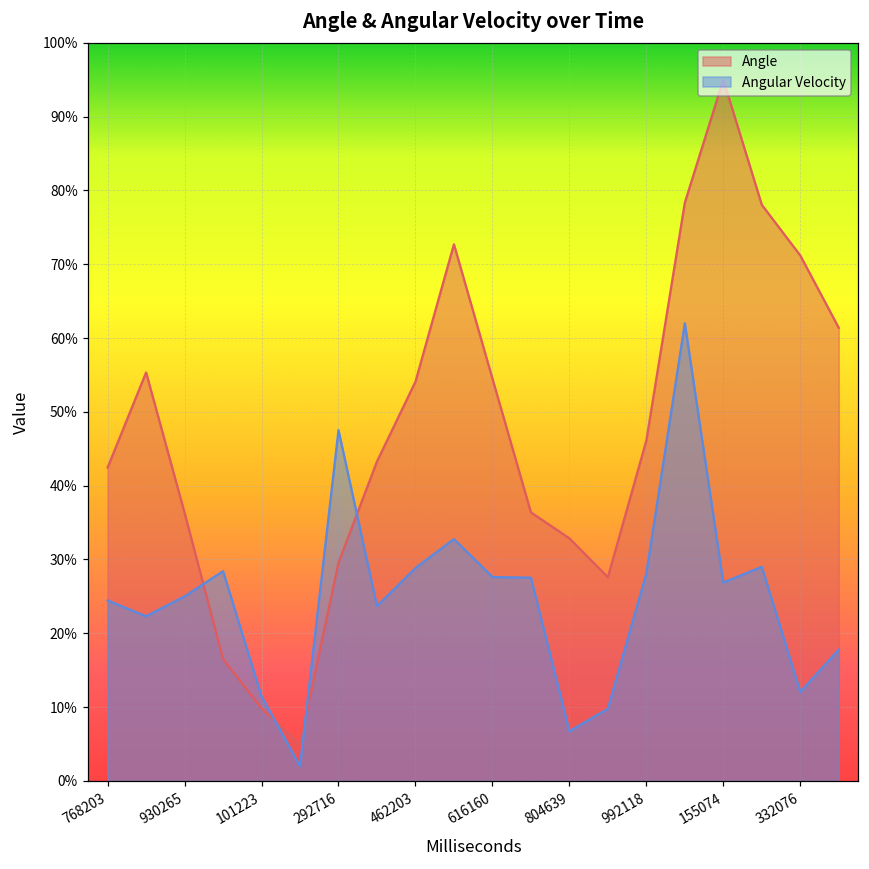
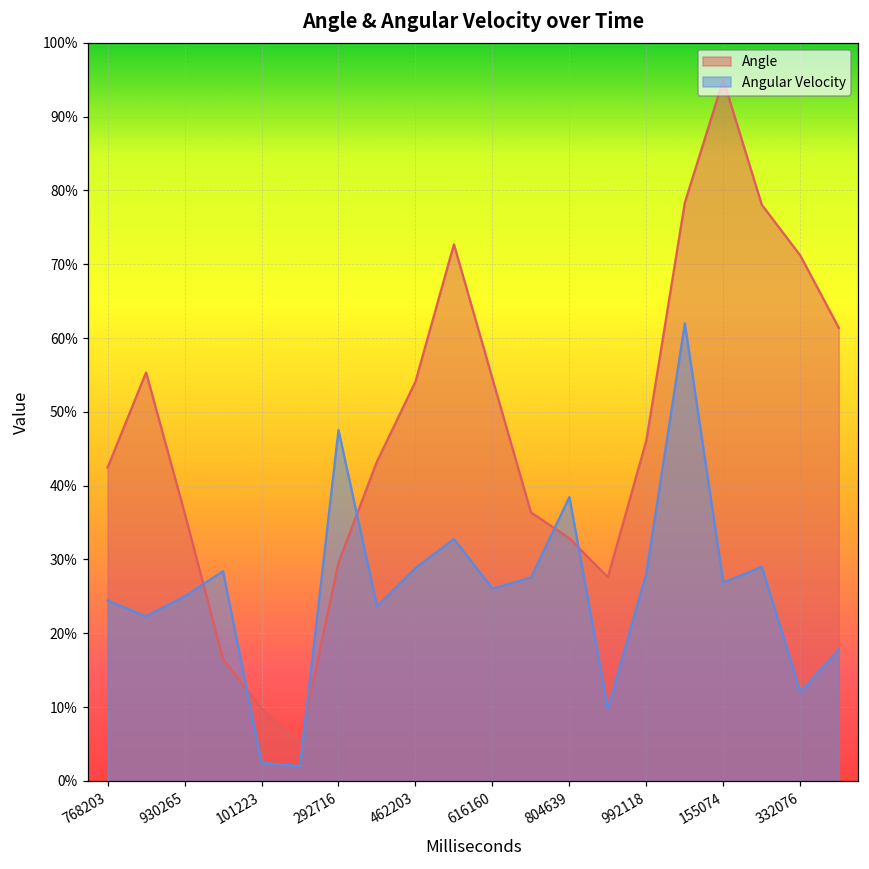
Angular Velocity, 101223: 11% -> 2%
Angular Velocity, 616160: 28% -> 26%
Angular Velocity, 804639: 7% -> 38%
